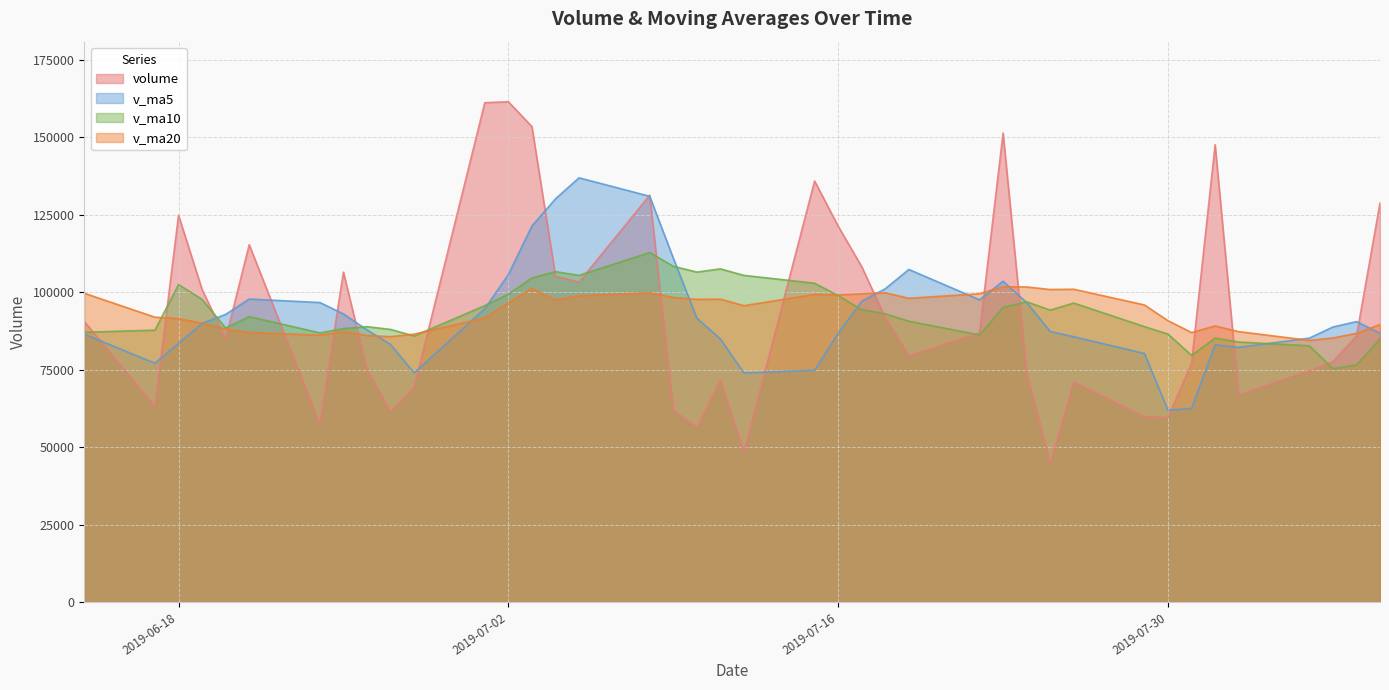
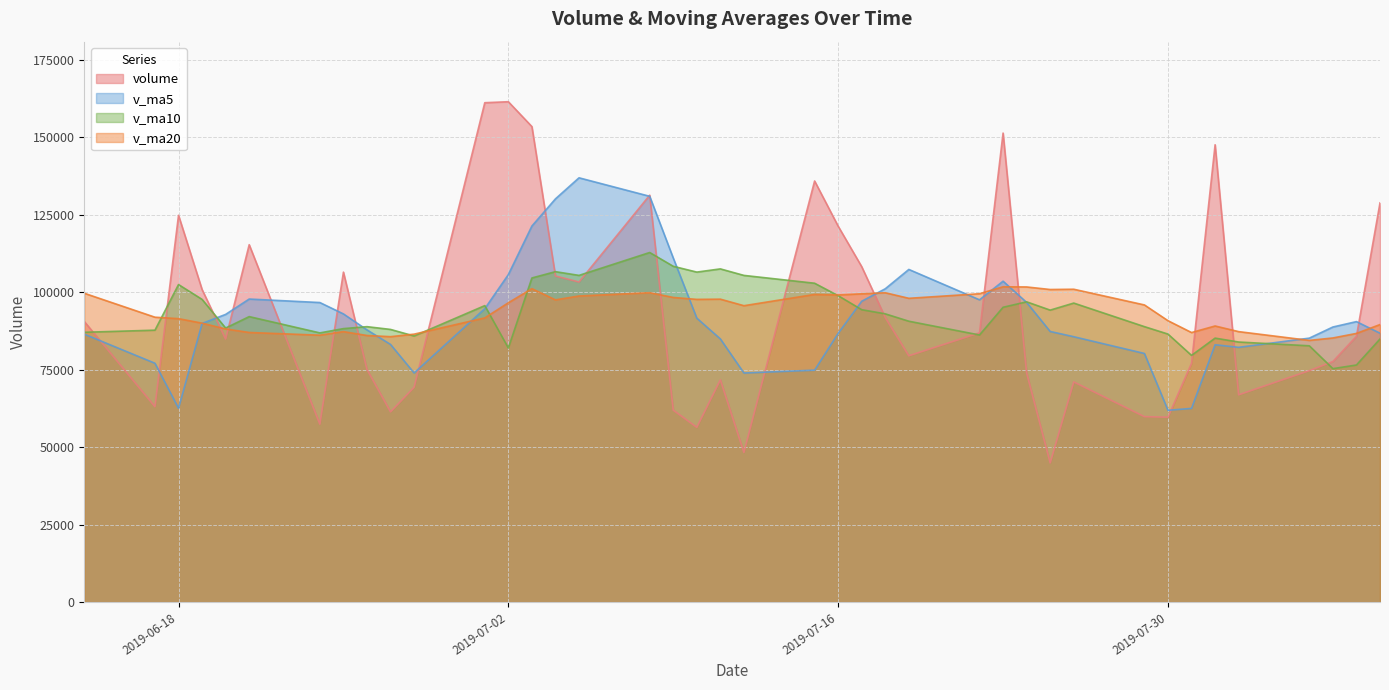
v_ma5, 2019-06-18: 84000 -> 63000
v_ma10, 2019-07-02: 99000 -> 82000
